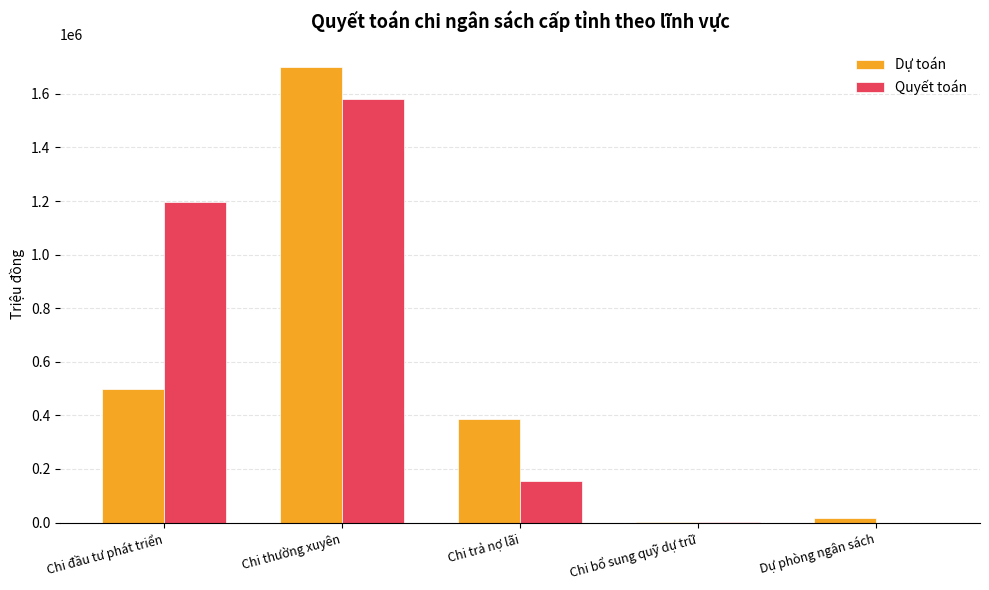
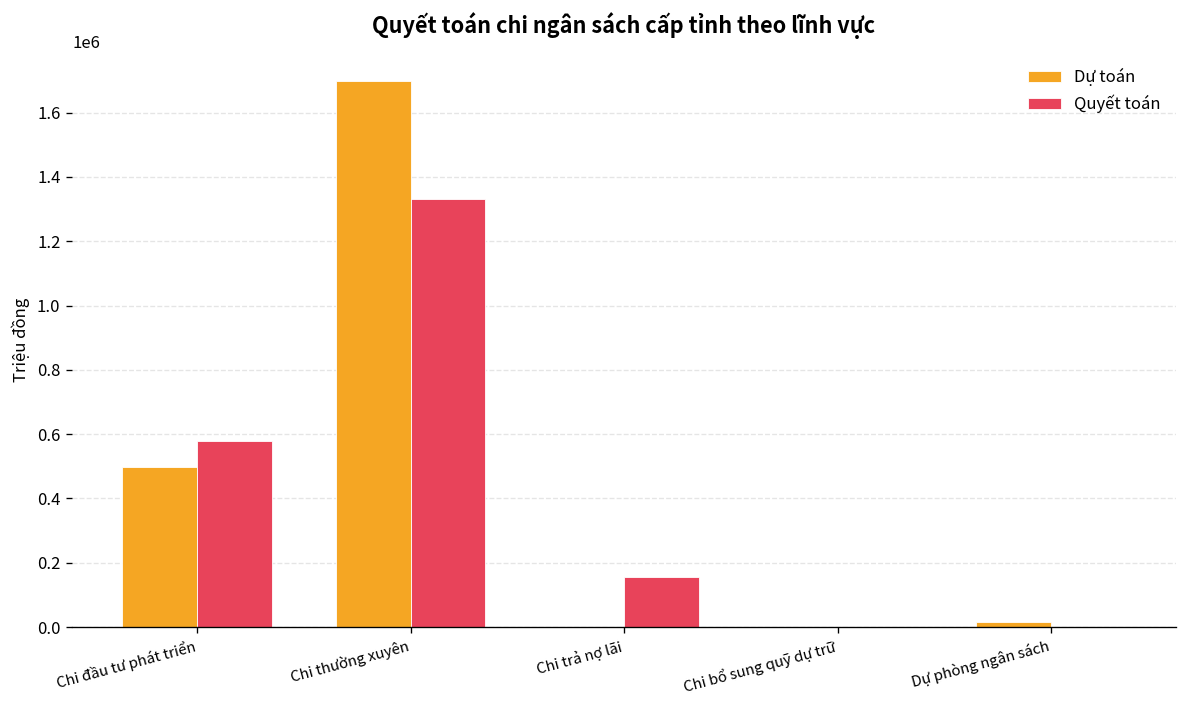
Quyết toán, Chi đầu tư phát triển: 1200000 -> 580000
Quyết toán, Chi thường xuyên: 1580000 -> 1330000
Dự toán, Chi trả nợ lãi: 390000 -> 0
